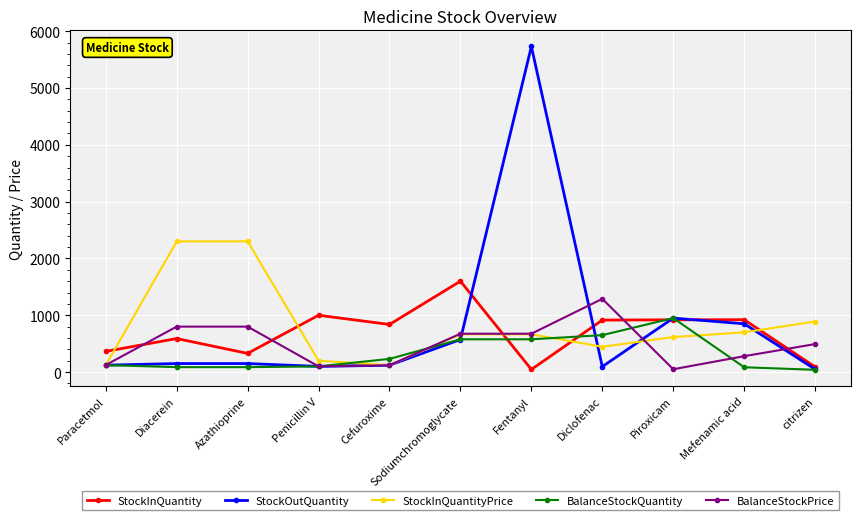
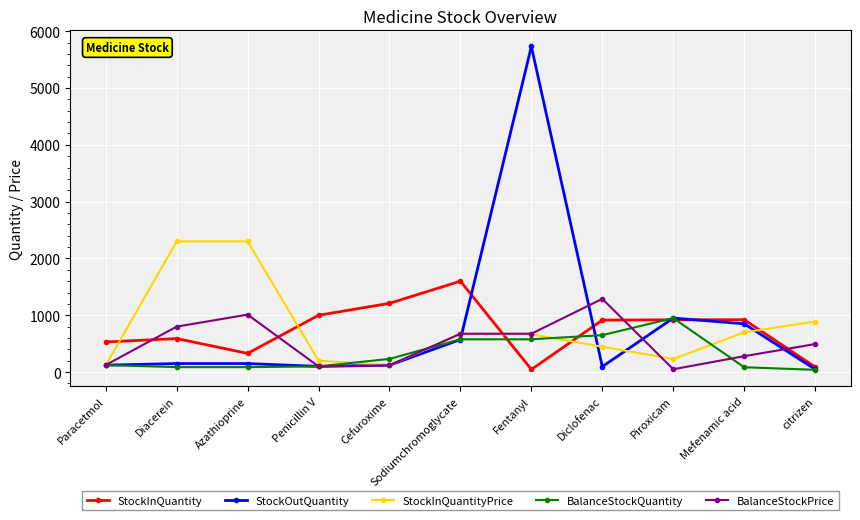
StockInQuantity, Paracetmol: 400 -> 500
BalanceStockPrice, Azathioprine: 800 -> 1000
StockInQuantity, Cefuroxime: 800 -> 1200
StockInQuantityPrice, Piroxicam: 600 -> 200
